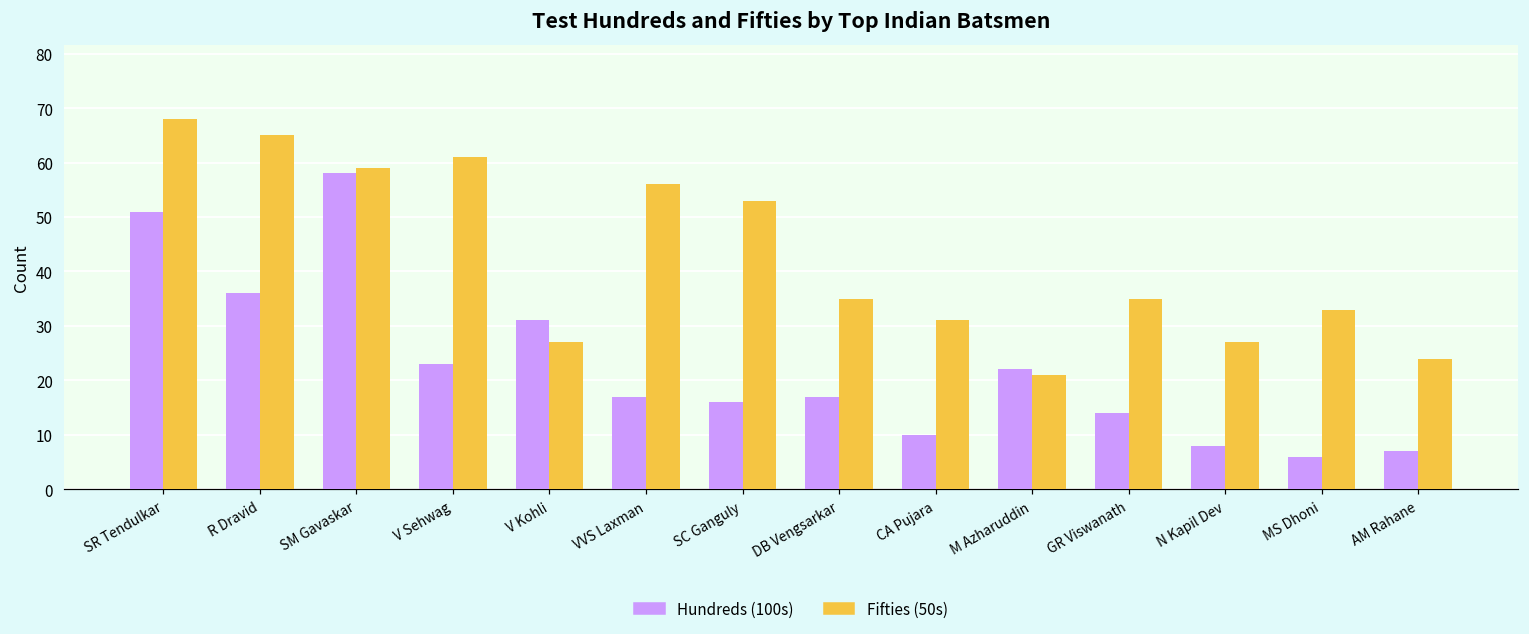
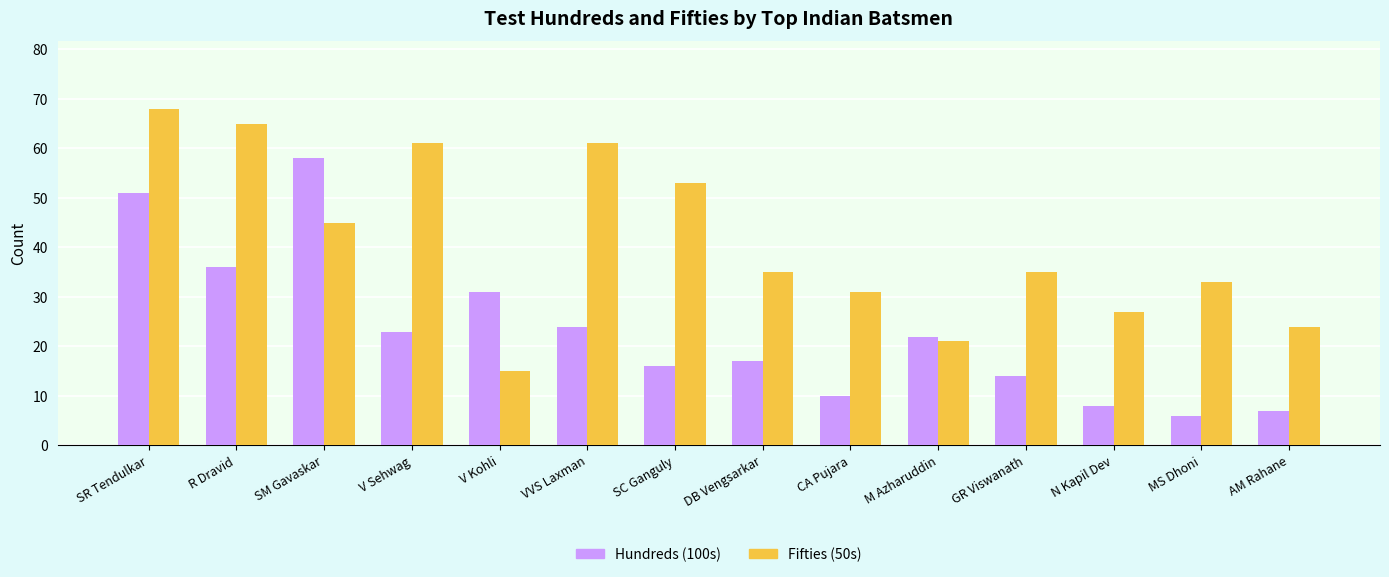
Fifties (50s), SM Gavaskar: 59 -> 45
Fifties (50s), V Kohli: 27 -> 15
Hundreds (100s), VVS Laxman: 17 -> 24
Fifties (50s), VVS Laxman: 56 -> 61
